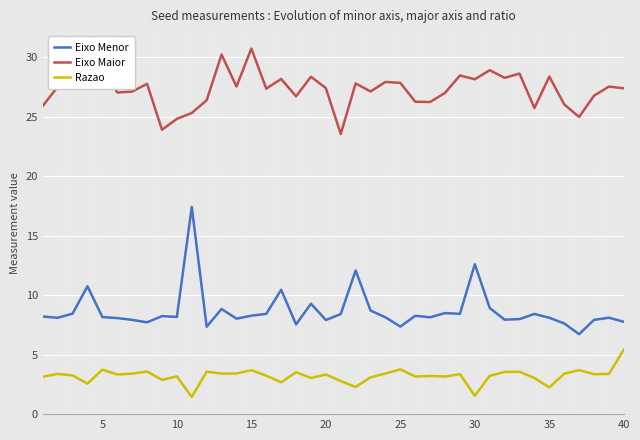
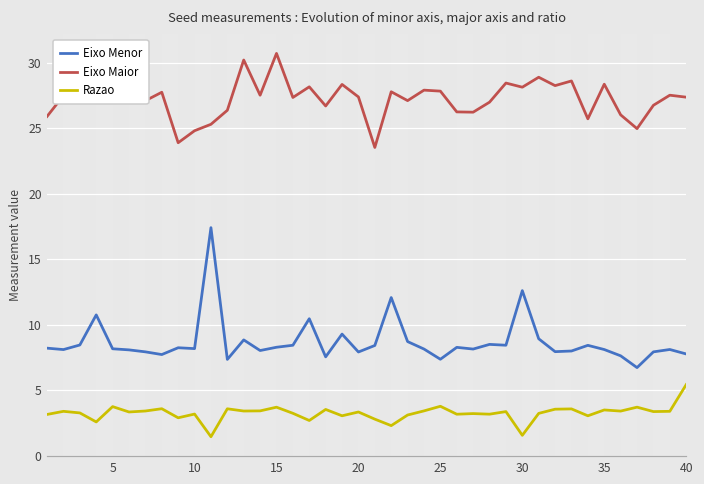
Razao, 35: 2.3 -> 3.5
